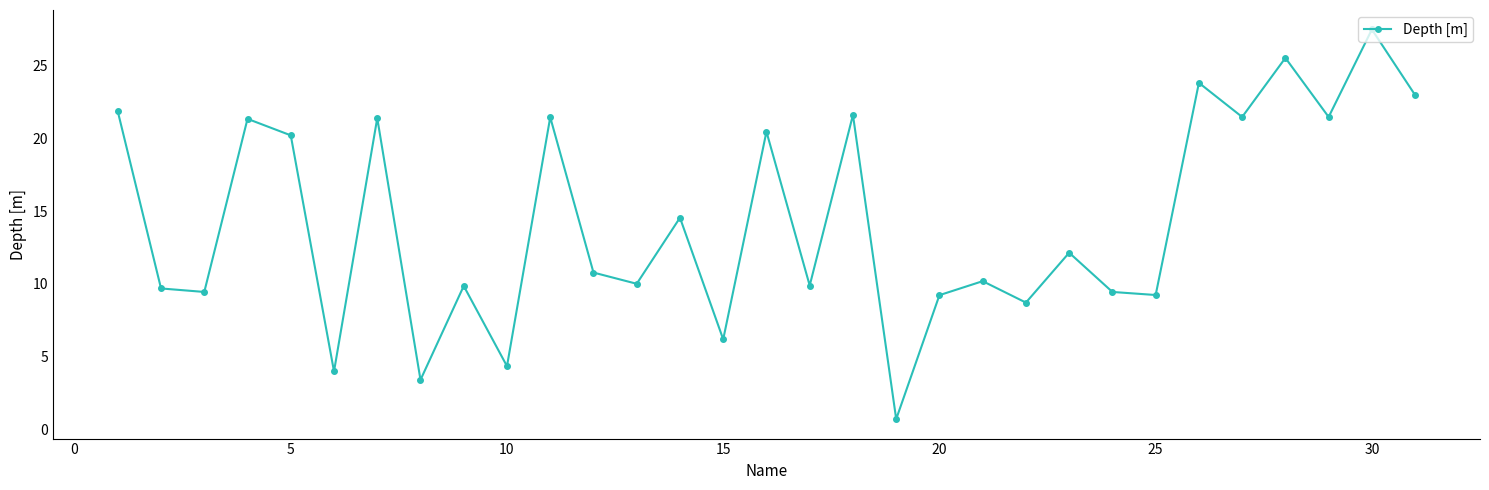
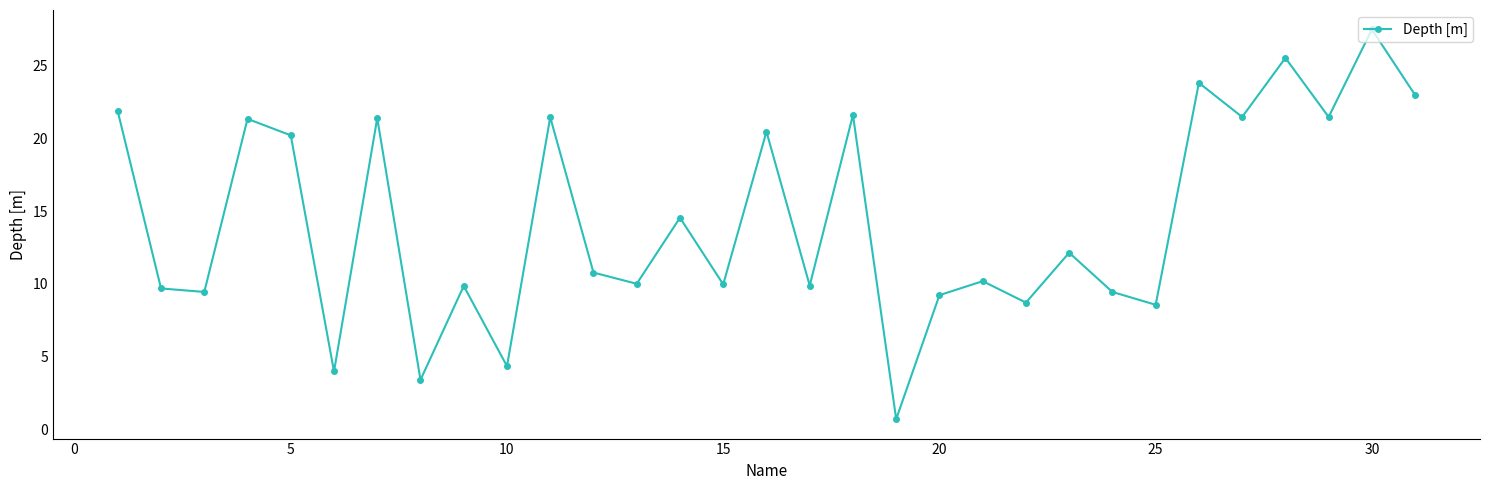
15: 6.2 -> 10.0
25: 9.2 -> 8.6
